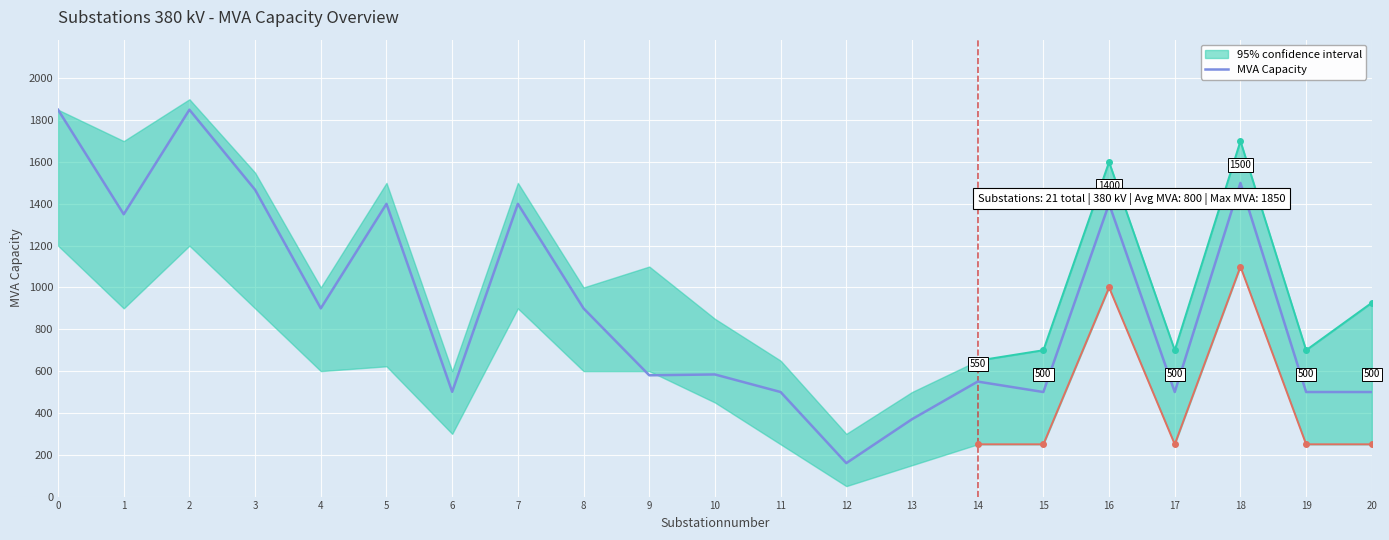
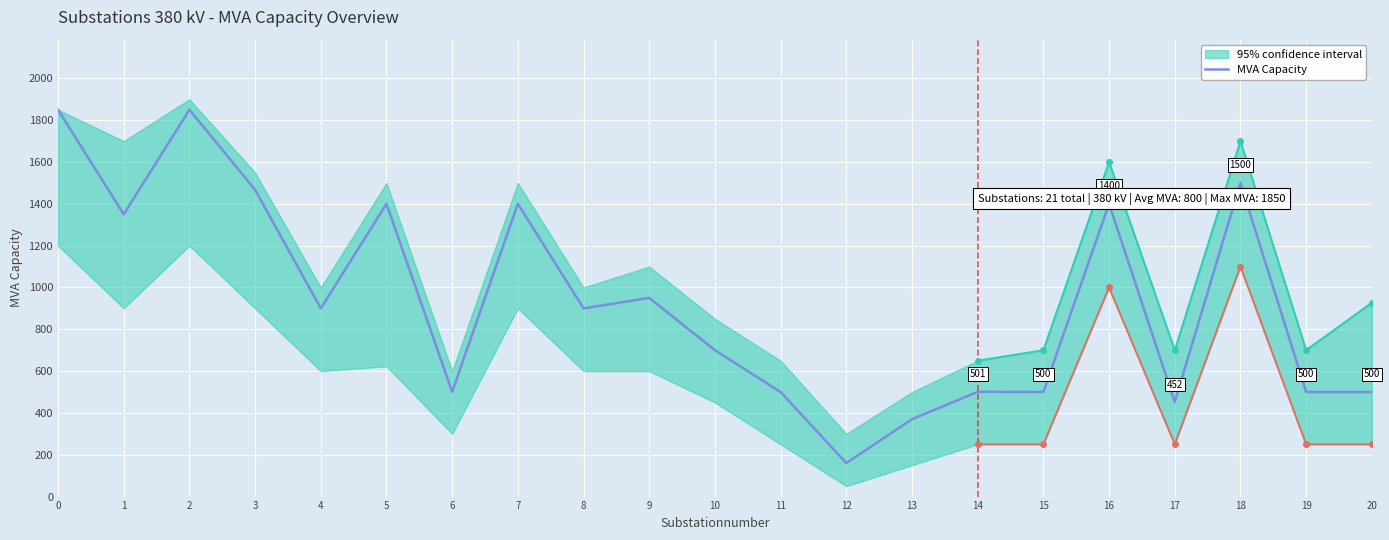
MVA Capacity, 9: 580 -> 950
MVA Capacity, 10: 580 -> 700
MVA Capacity, 14: 550 -> 501
MVA Capacity, 17: 500 -> 452
